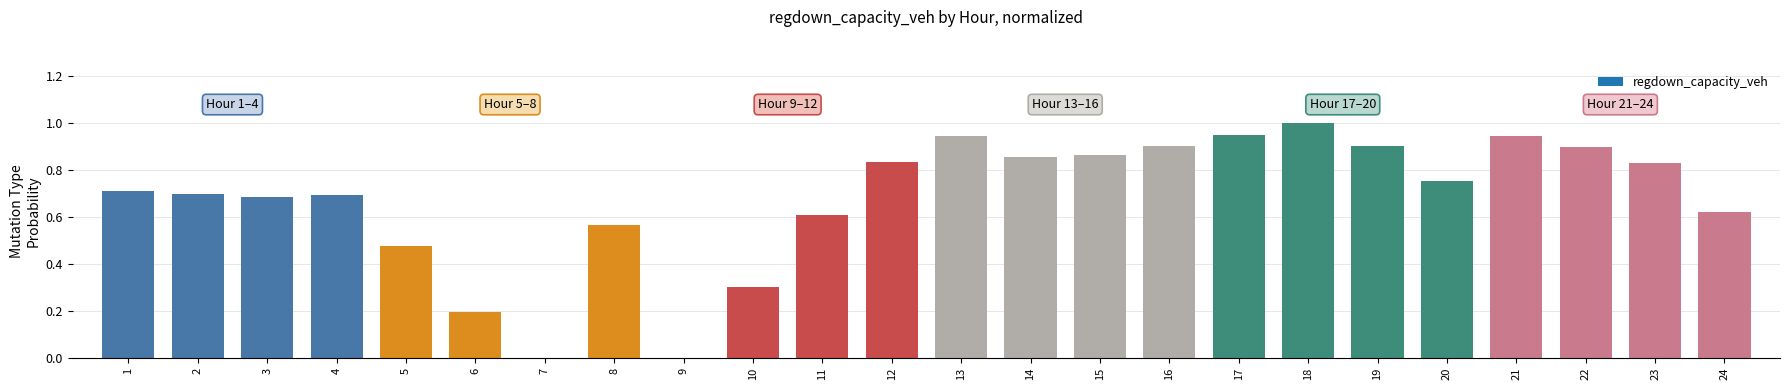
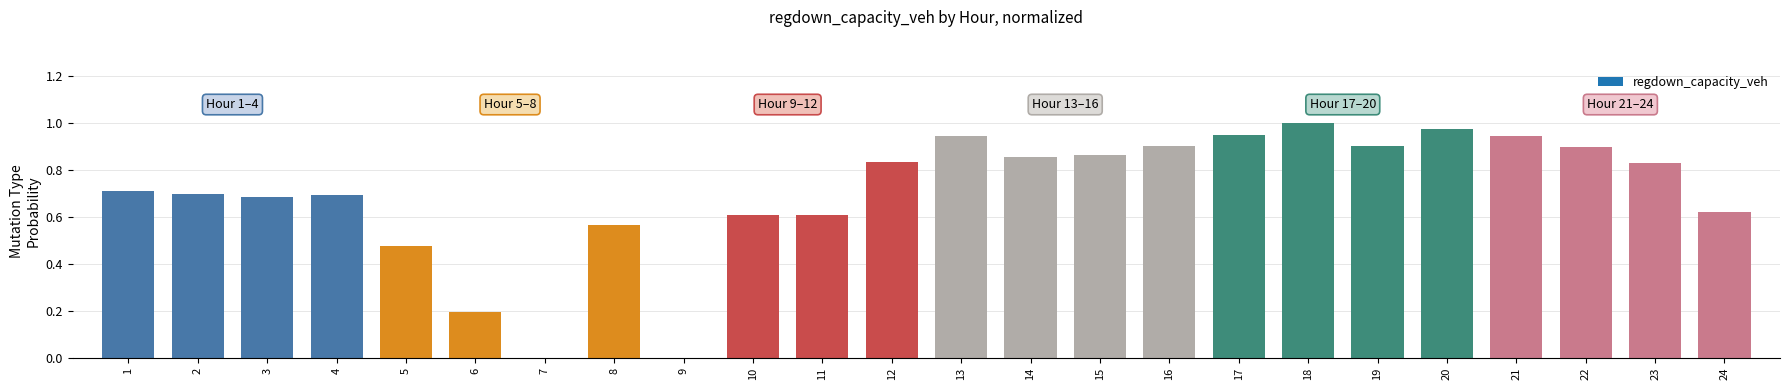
10: 0.30 -> 0.61
20: 0.76 -> 0.97
